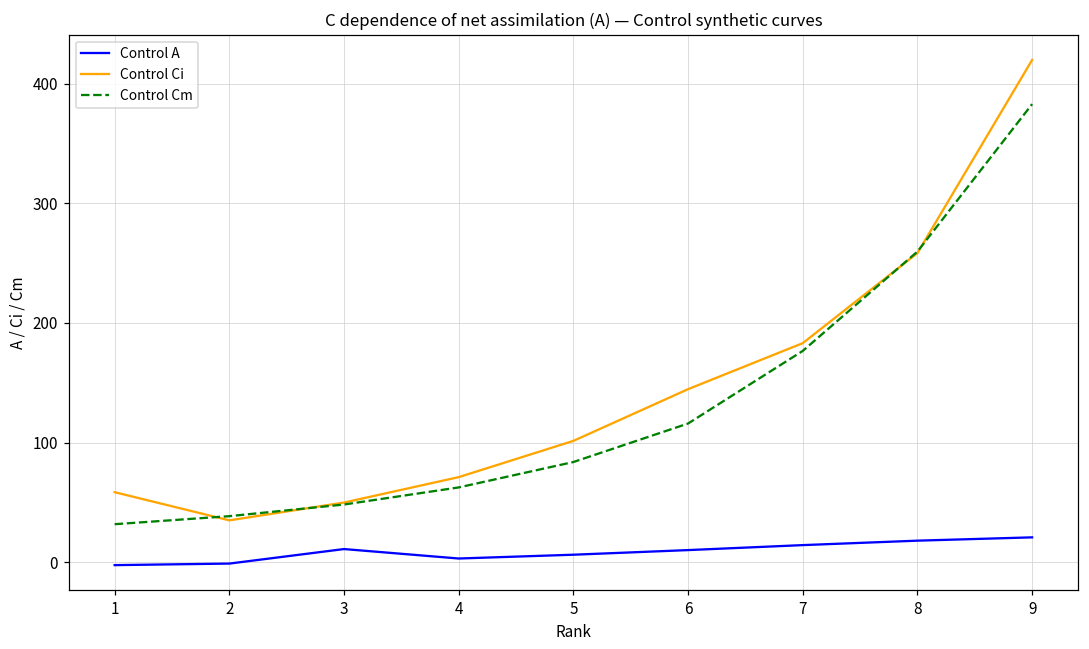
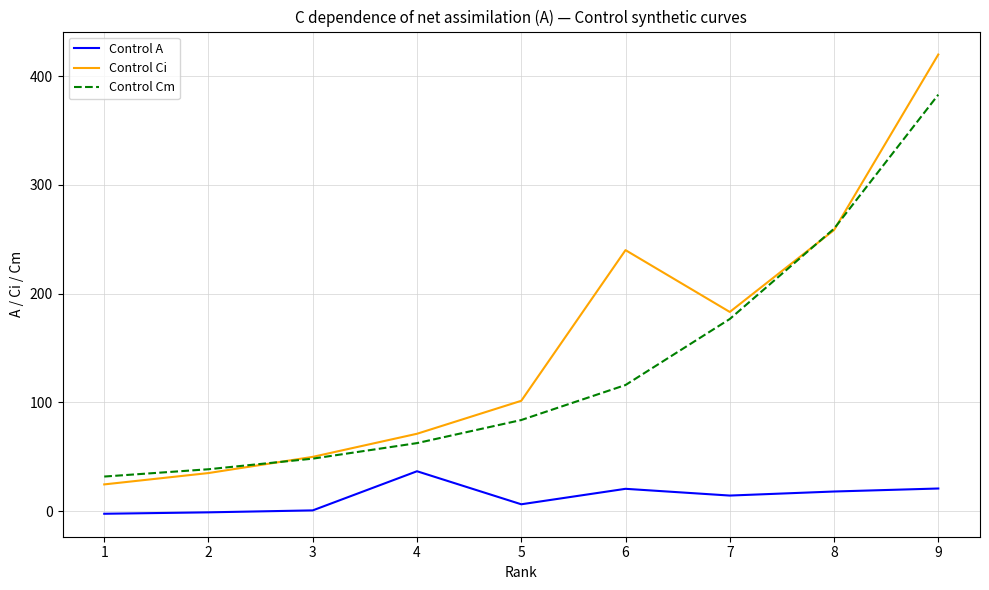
Control Ci, 1: 58 -> 24
Control A, 3: 11 -> 1
Control A, 4: 3 -> 37
Control A, 6: 10 -> 20
Control Ci, 6: 145 -> 240
